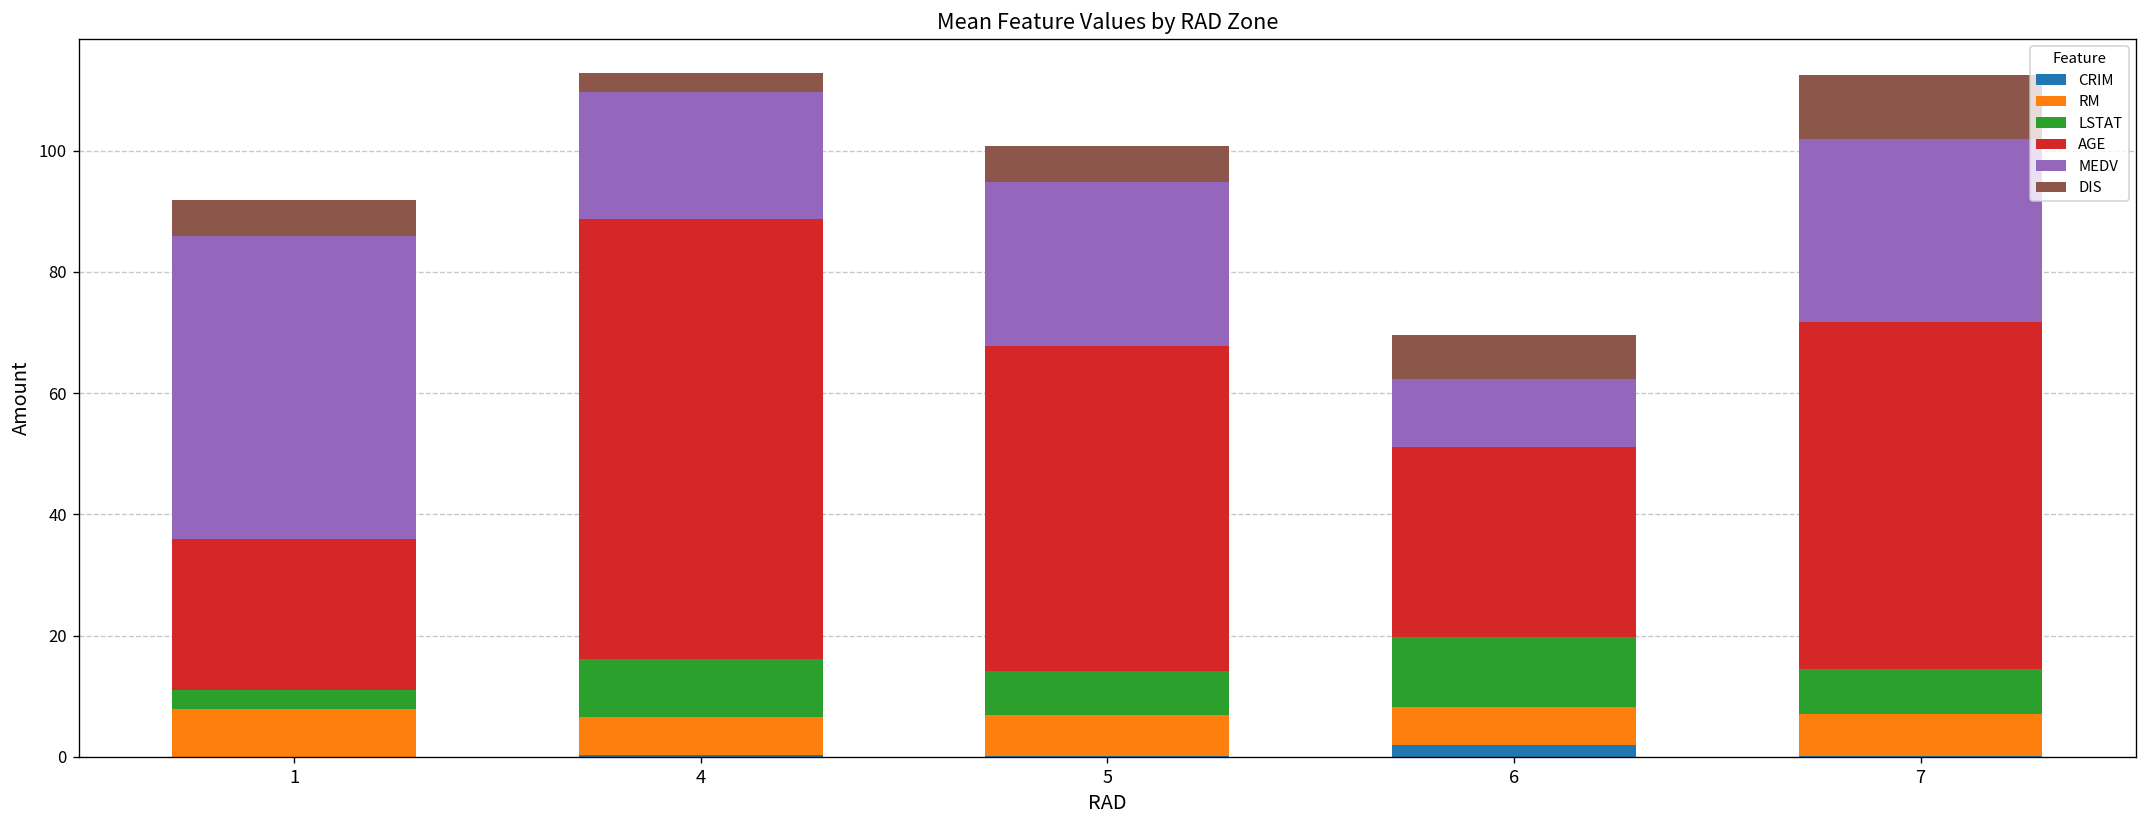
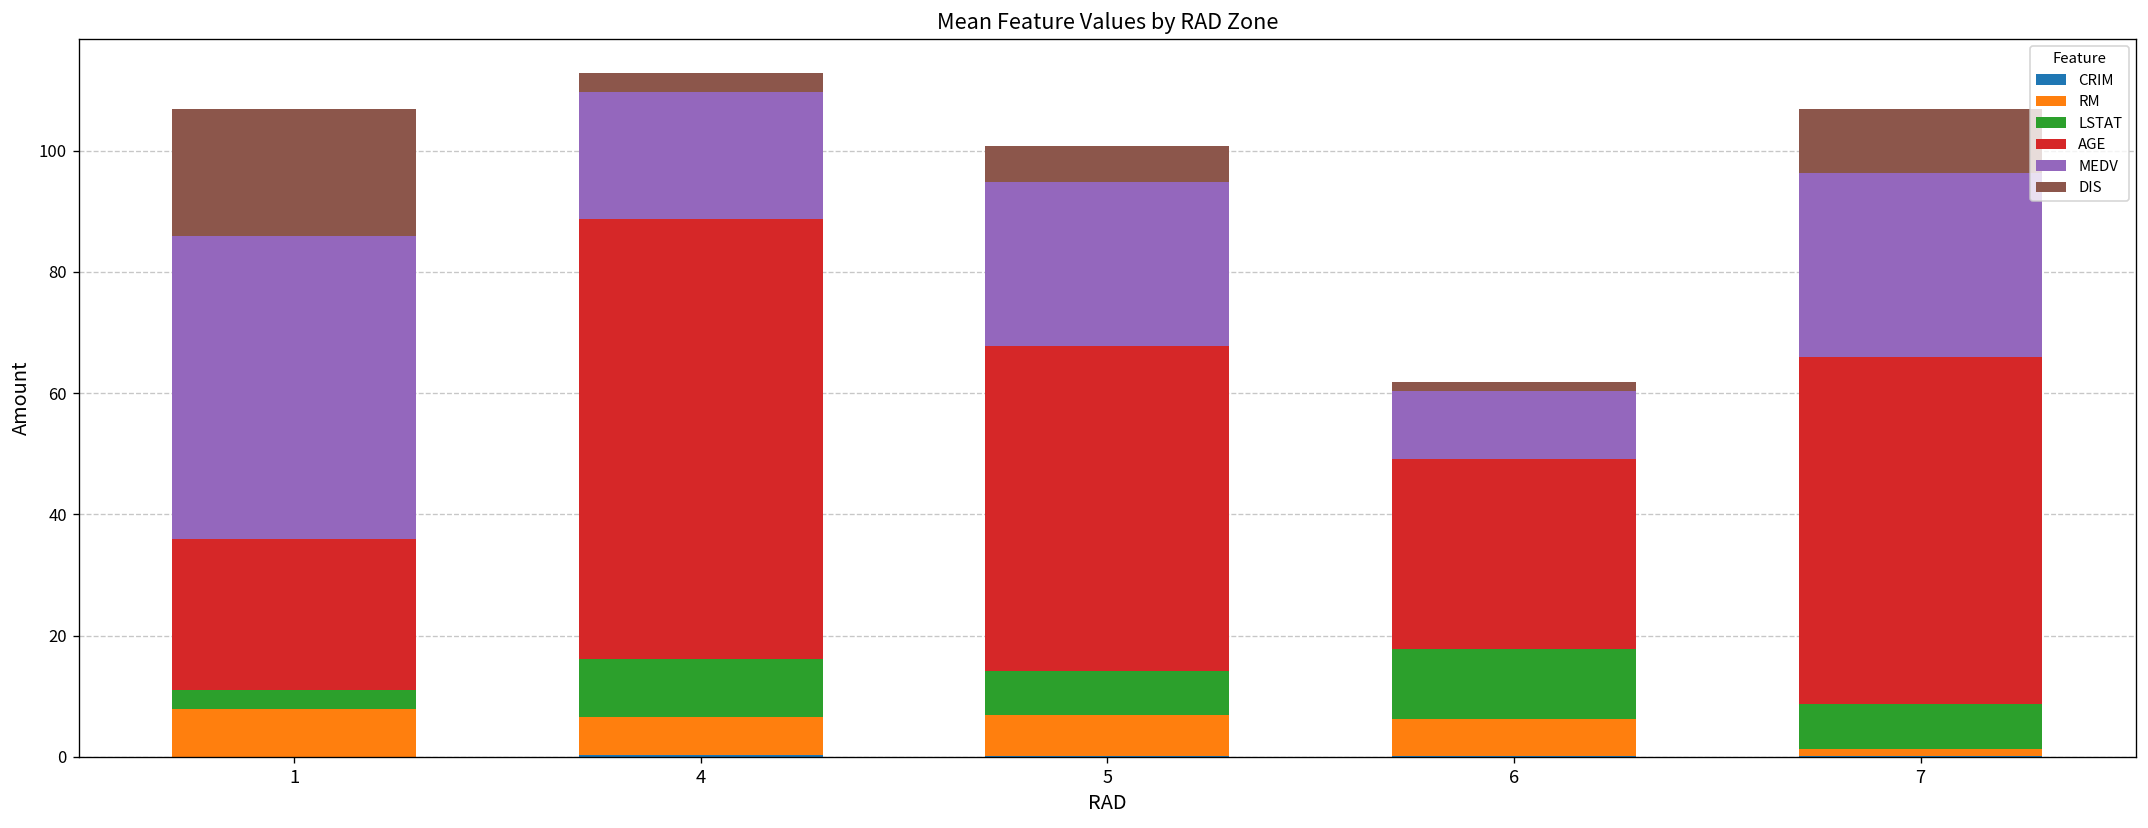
DIS, 1: 6 -> 21
CRIM, 6: 2 -> 0
DIS, 6: 7 -> 2
RM, 7: 7 -> 1
